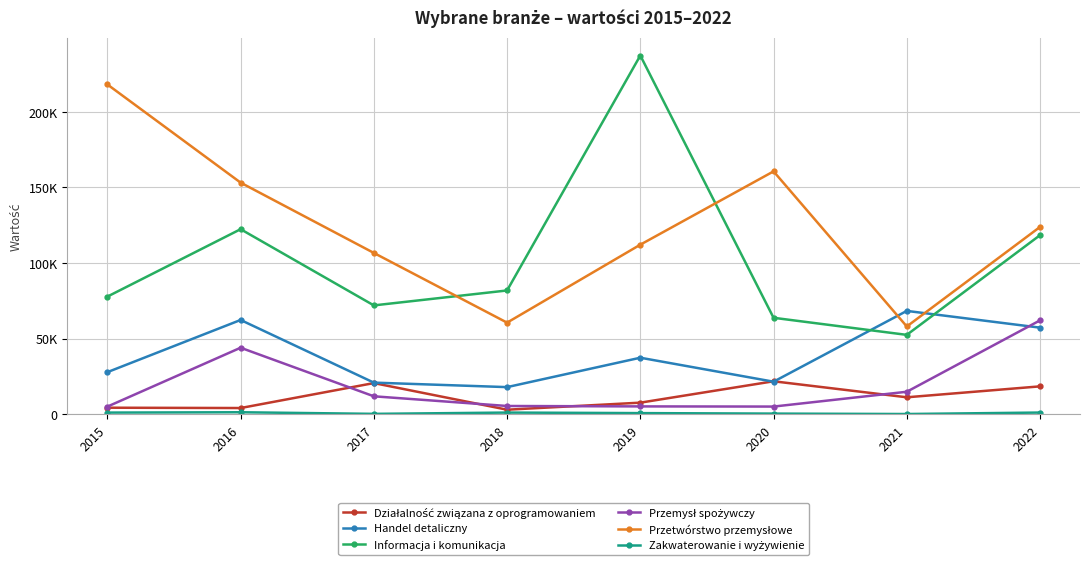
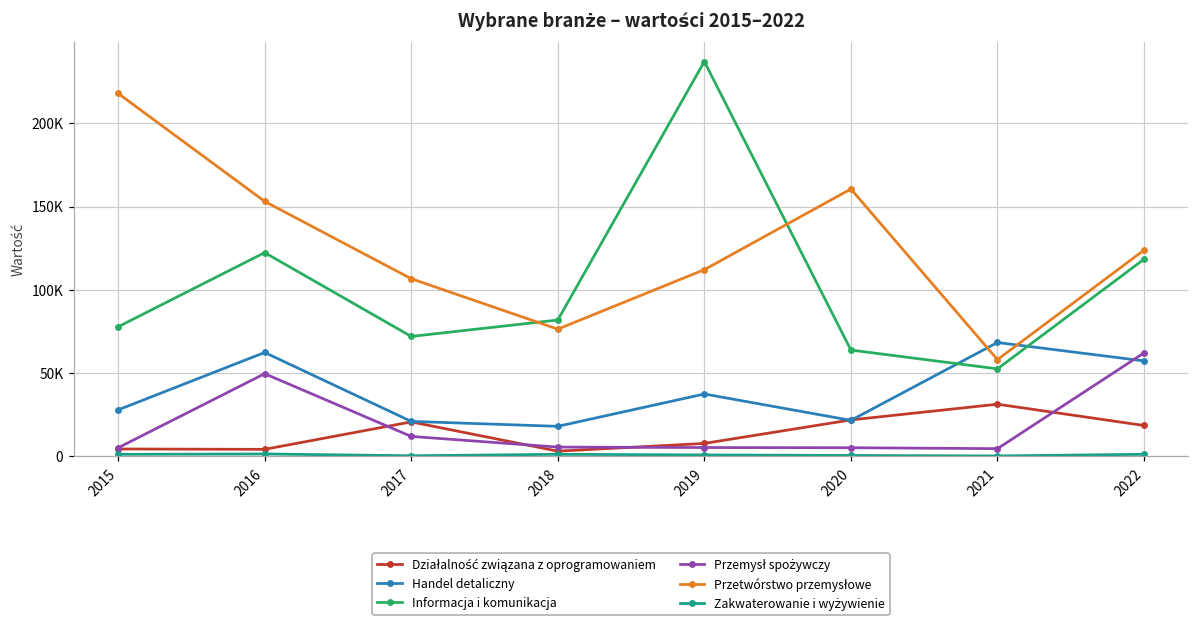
Przemysł spożywczy, 2016: 44000 -> 50000
Przetwórstwo przemysłowe, 2018: 61000 -> 76000
Działalność związana z oprogramowaniem, 2021: 11000 -> 31000
Przemysł spożywczy, 2021: 15000 -> 4000
